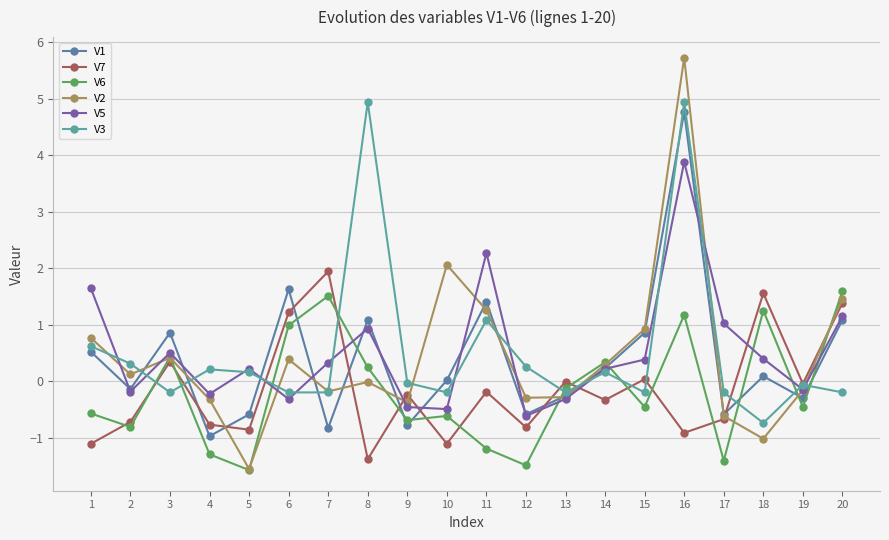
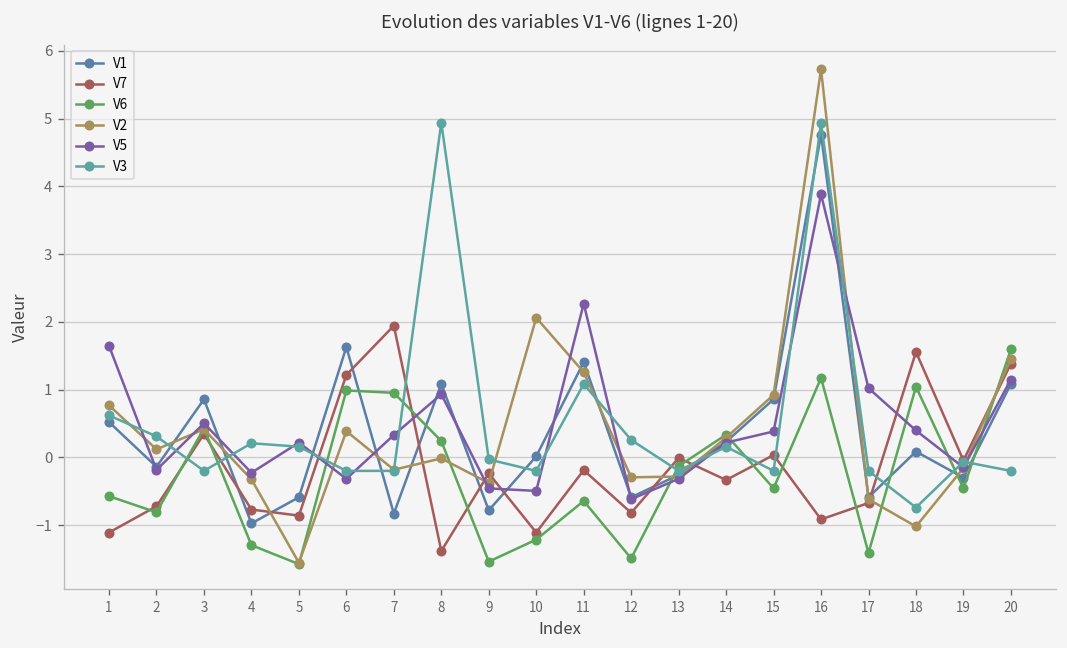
V6, 7: 1.5 -> 1.0
V6, 9: -0.7 -> -1.5
V6, 10: -0.6 -> -1.2
V6, 11: -1.2 -> -0.6
V6, 18: 1.2 -> 1.0
